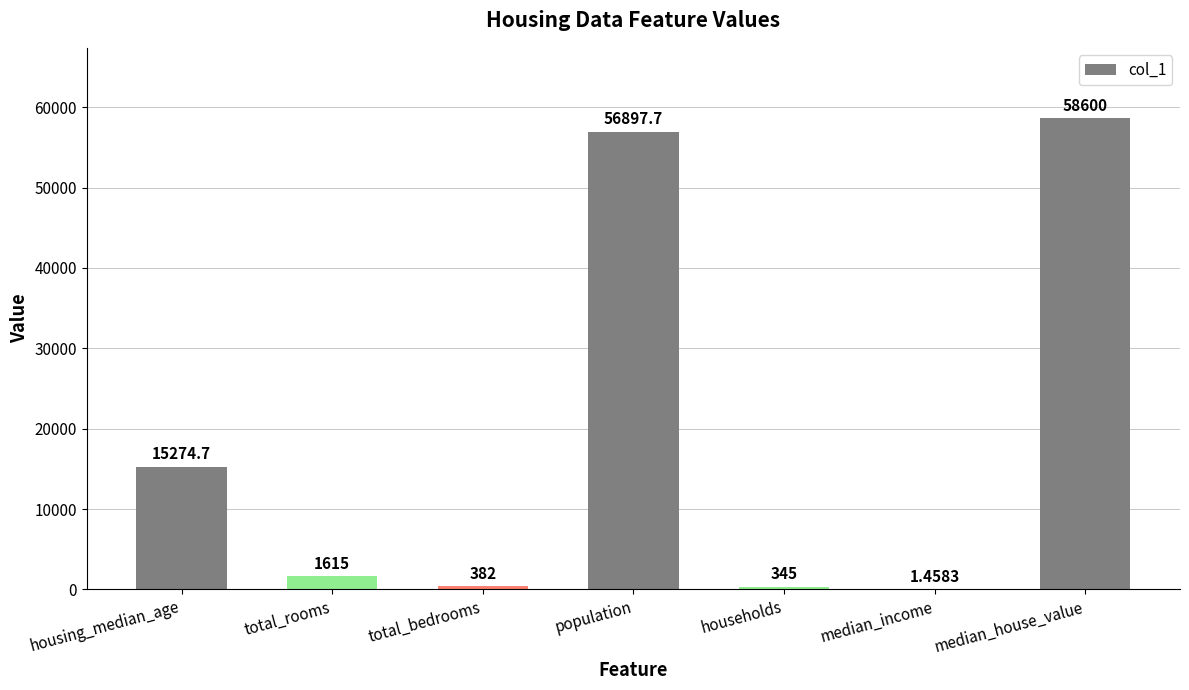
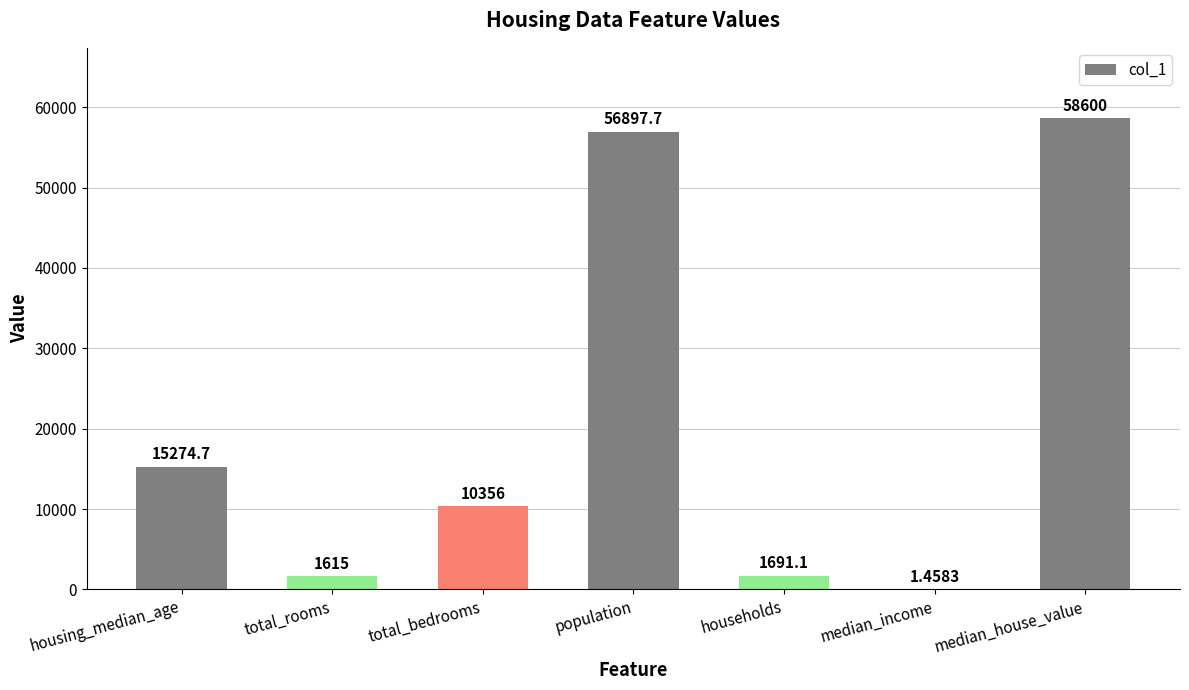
total_bedrooms: 382 -> 10356
households: 345 -> 1691.1
